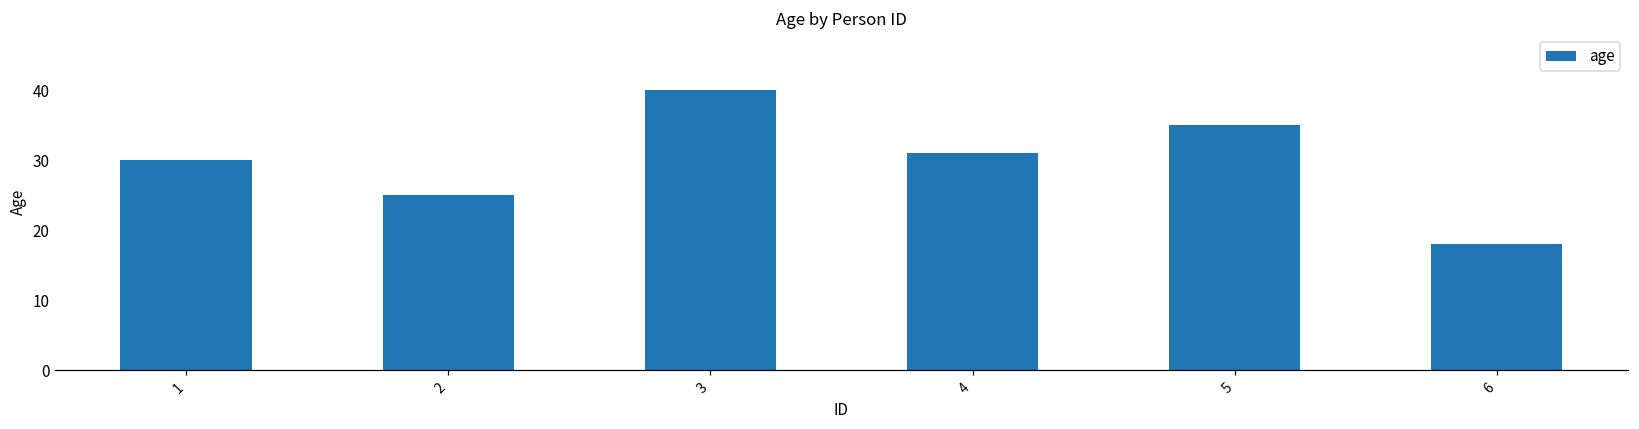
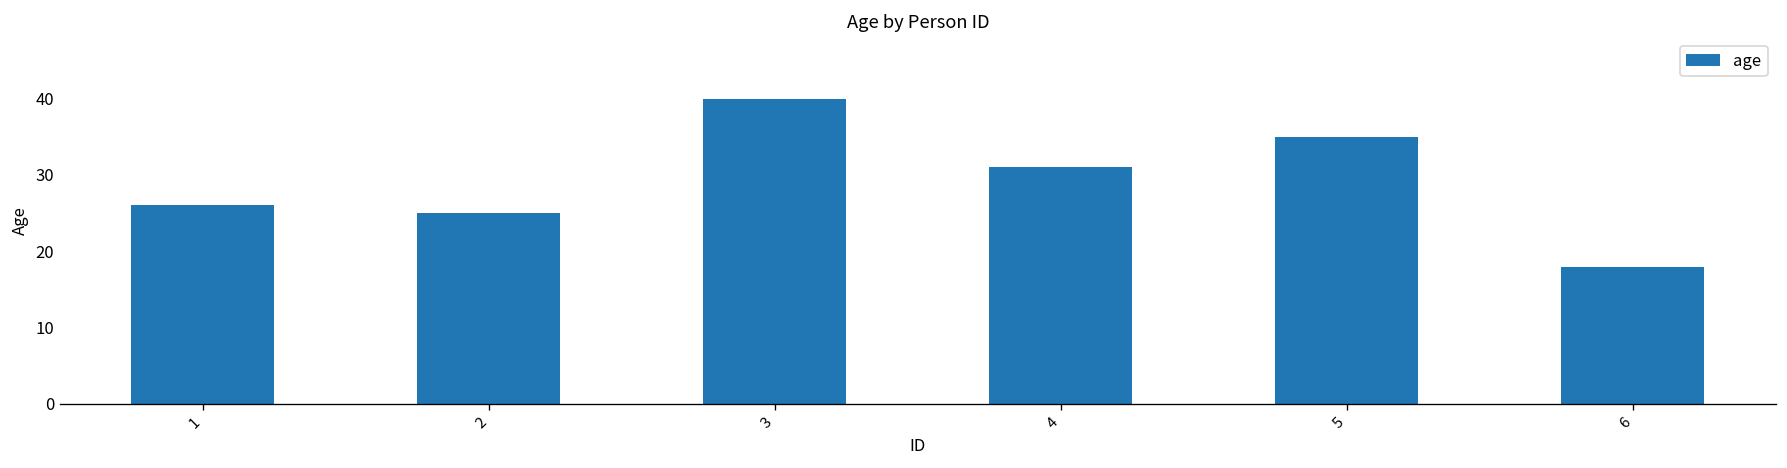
1: 30 -> 26
